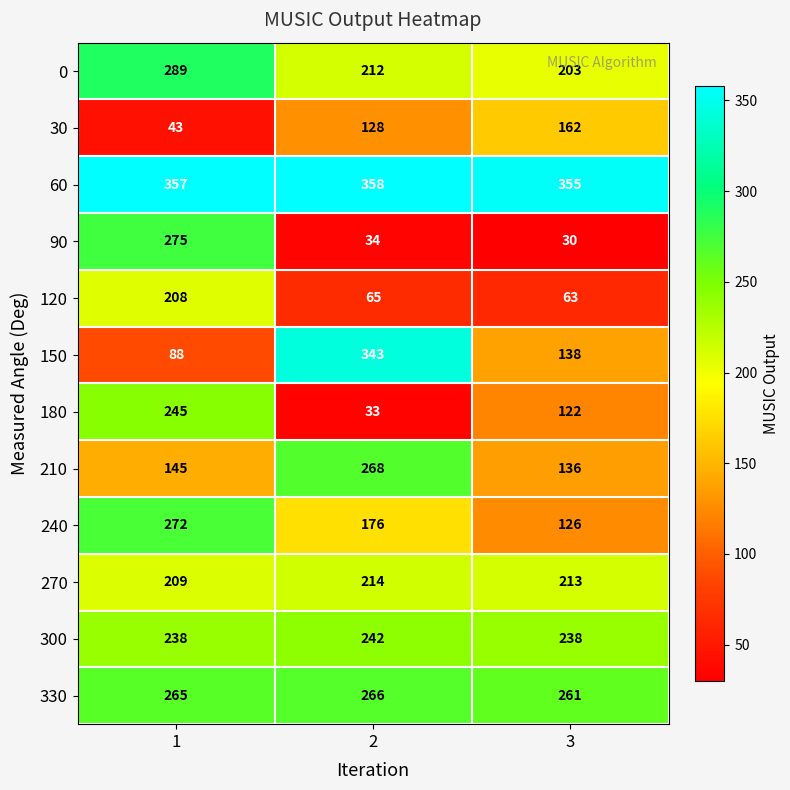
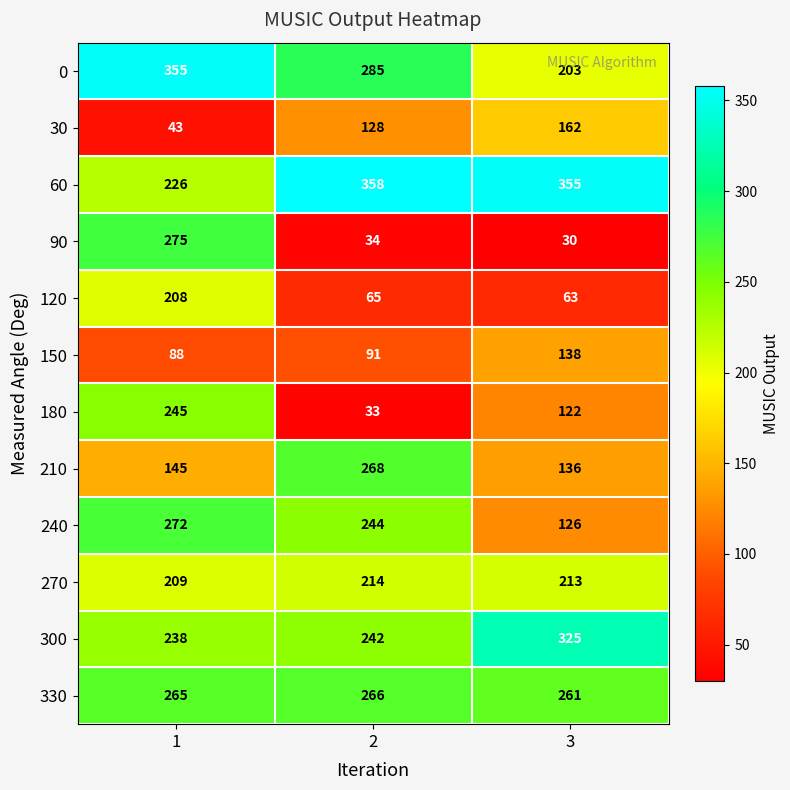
0, 1: 289 -> 355
0, 2: 212 -> 285
60, 1: 357 -> 226
150, 2: 343 -> 91
240, 2: 176 -> 244
300, 3: 238 -> 325
